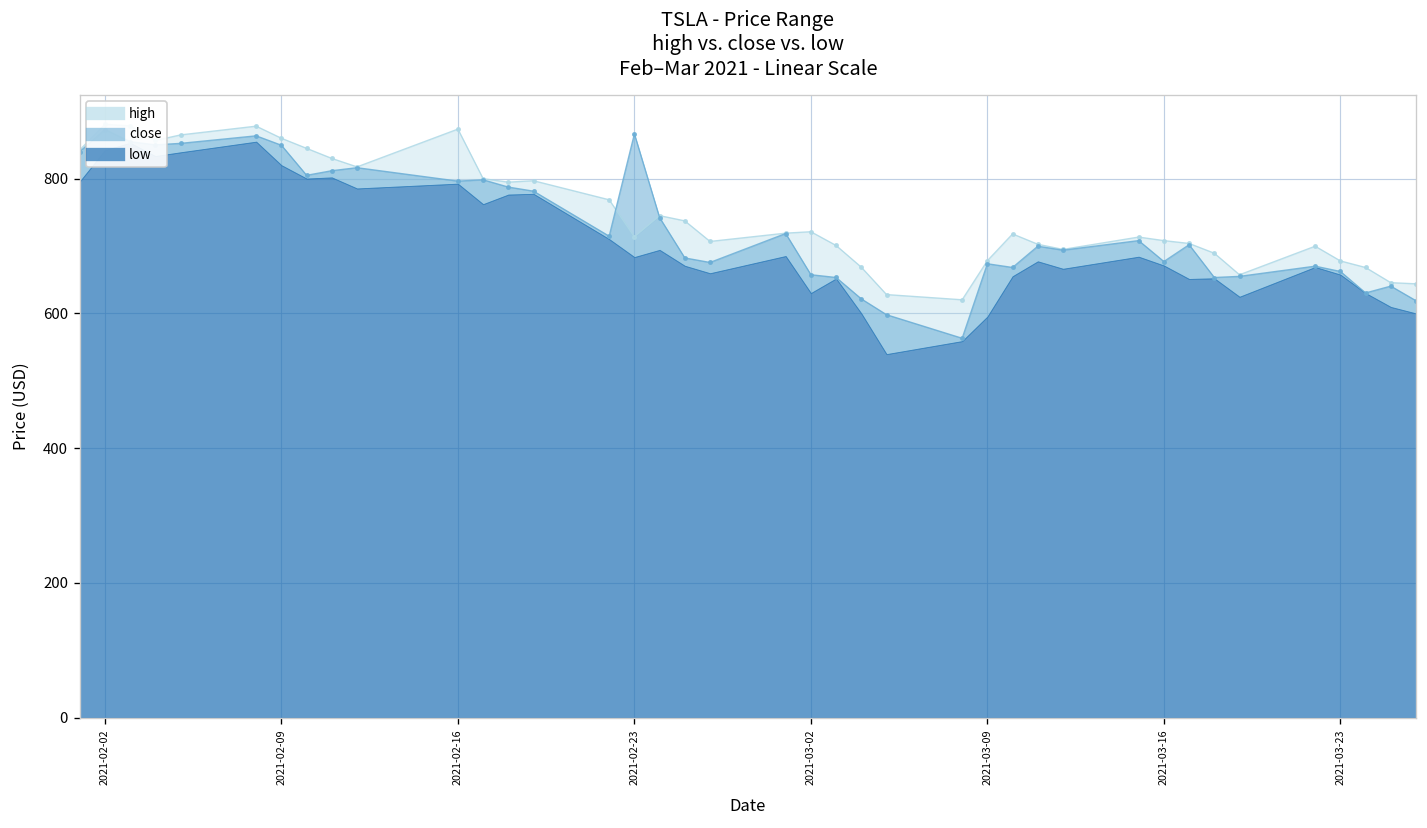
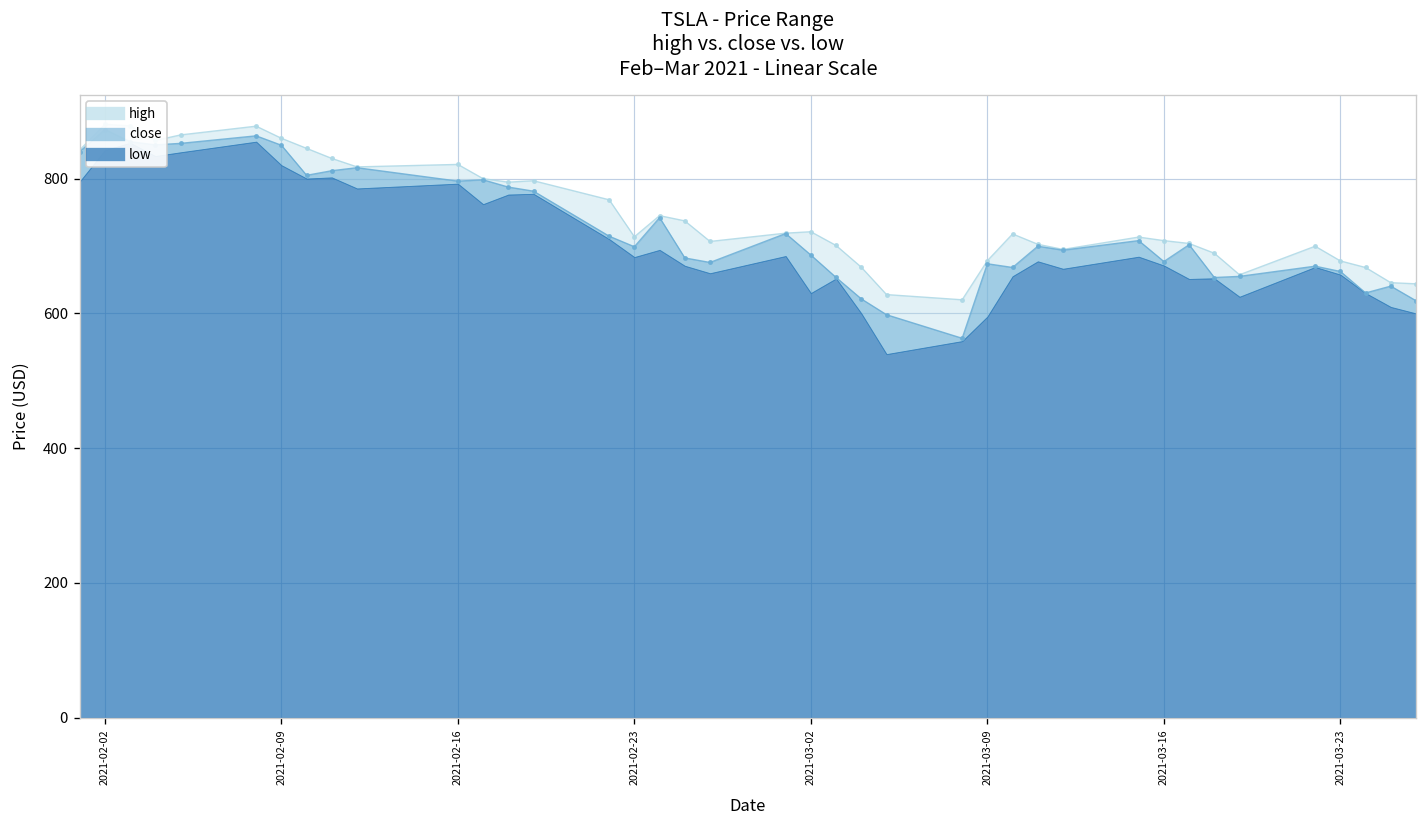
high, 2021-02-16: 870 -> 820
close, 2021-02-23: 870 -> 700
close, 2021-03-02: 660 -> 690
